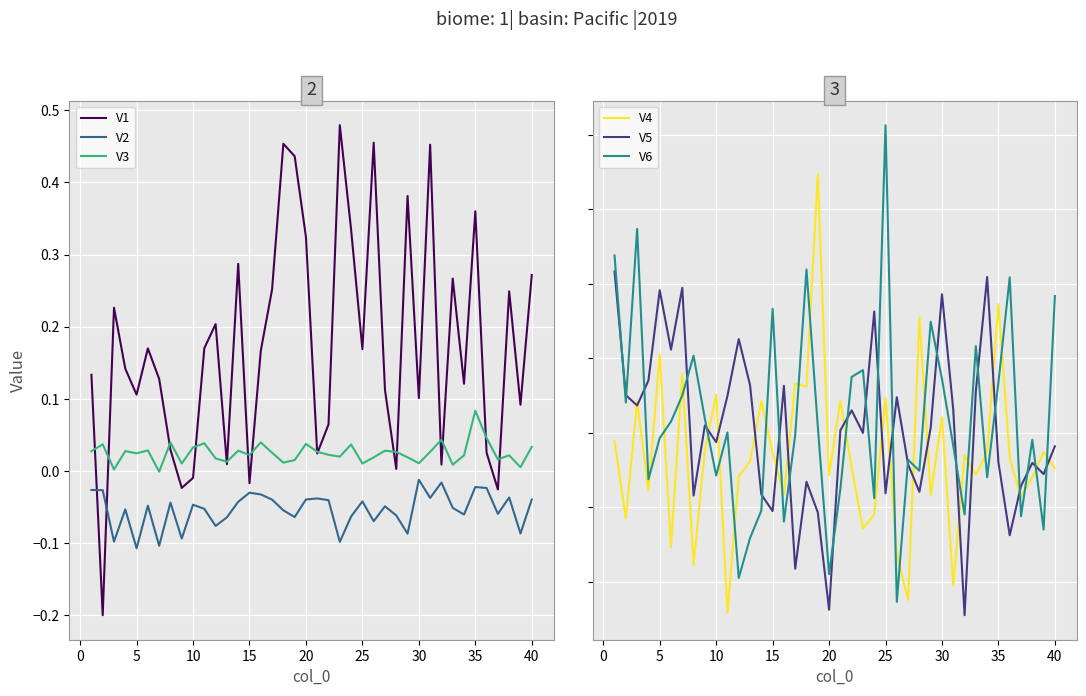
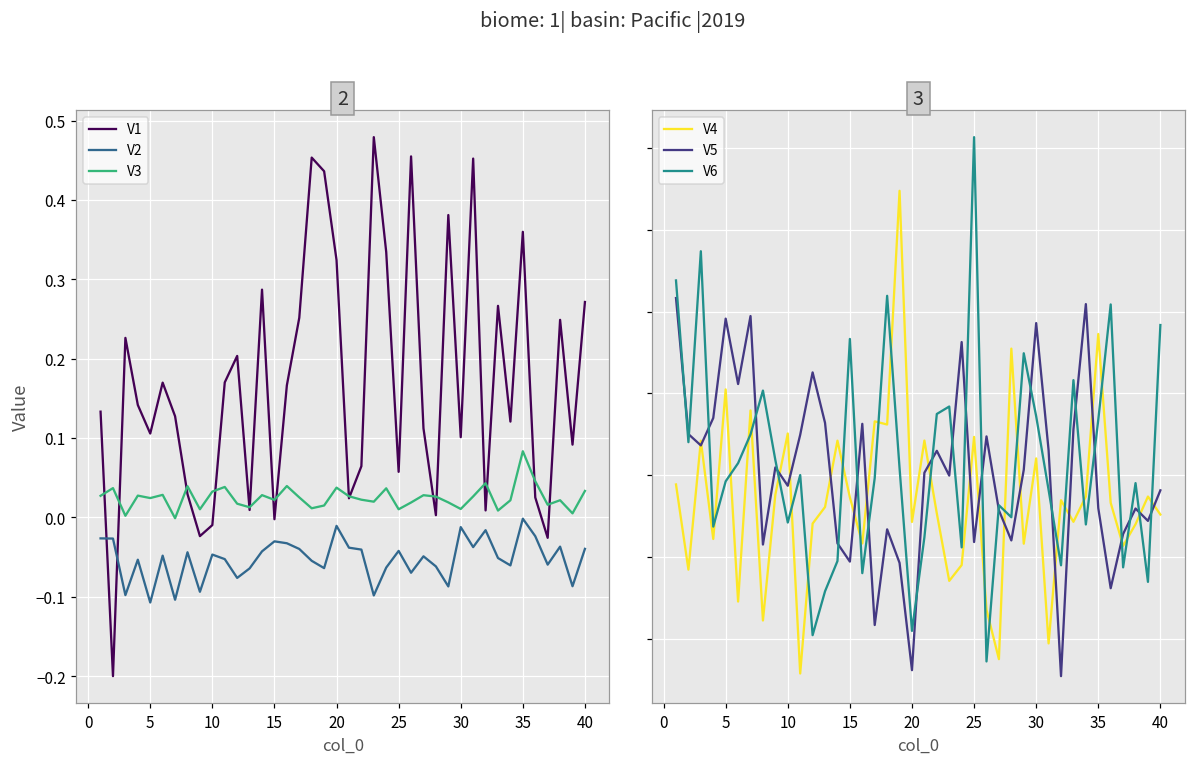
2, V1, 15: -0.02 -> 0.00
2, V2, 20: -0.04 -> -0.01
2, V1, 25: 0.17 -> 0.06
2, V2, 35: -0.02 -> 0.00
